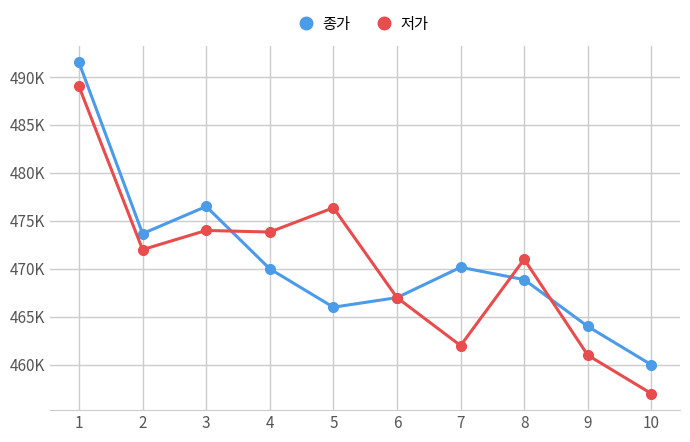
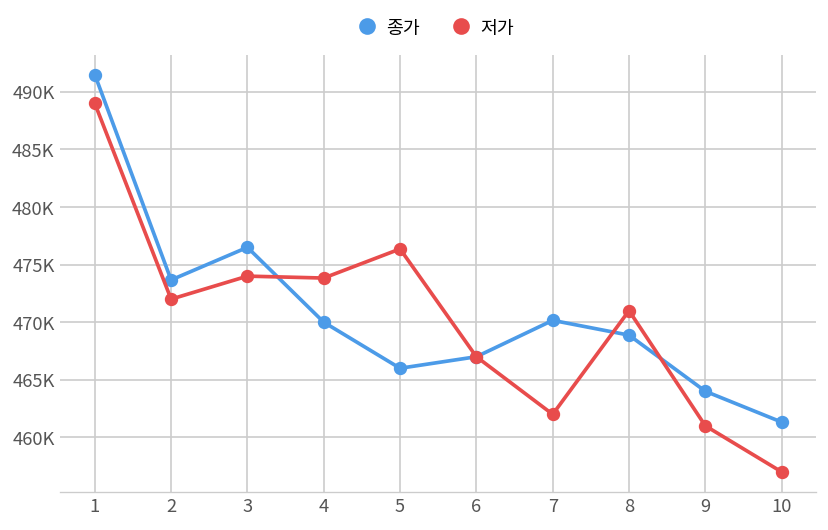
종가, 10: 460000 -> 461000
